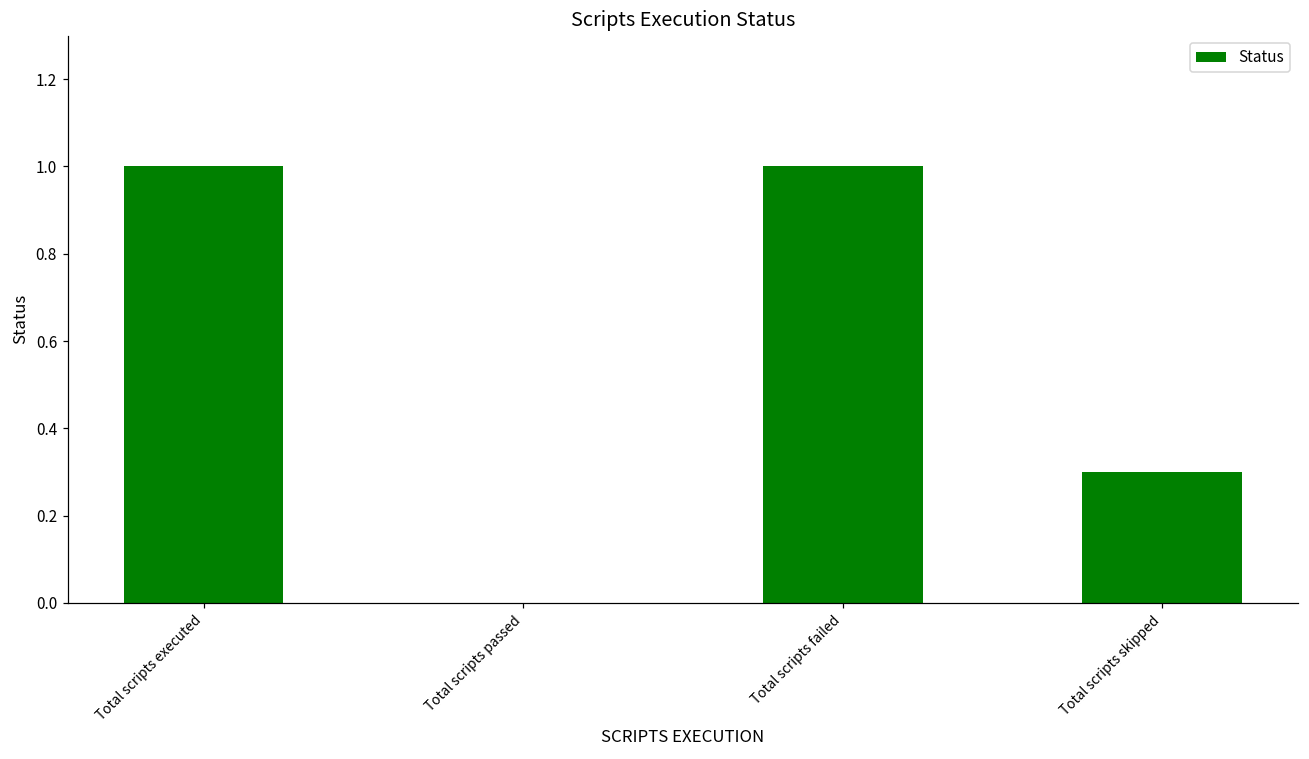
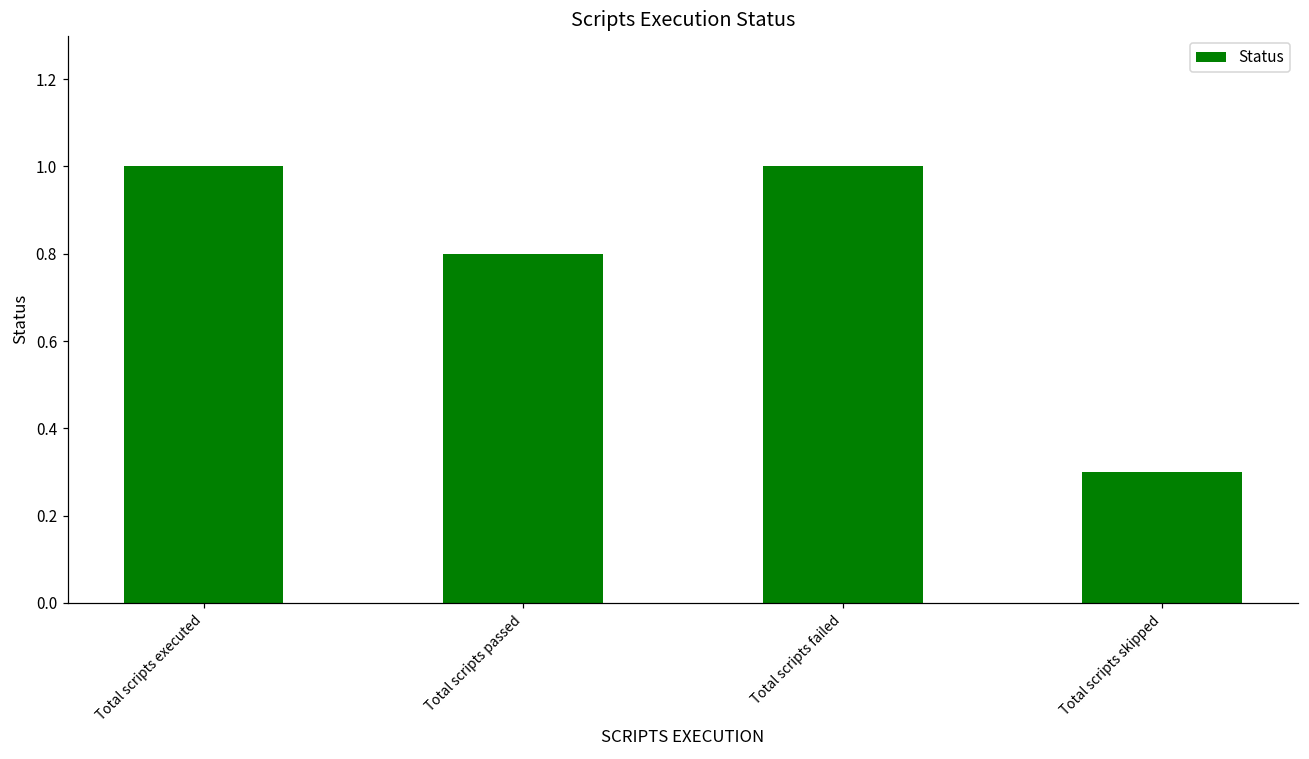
Total scripts passed: 0.0 -> 0.8
